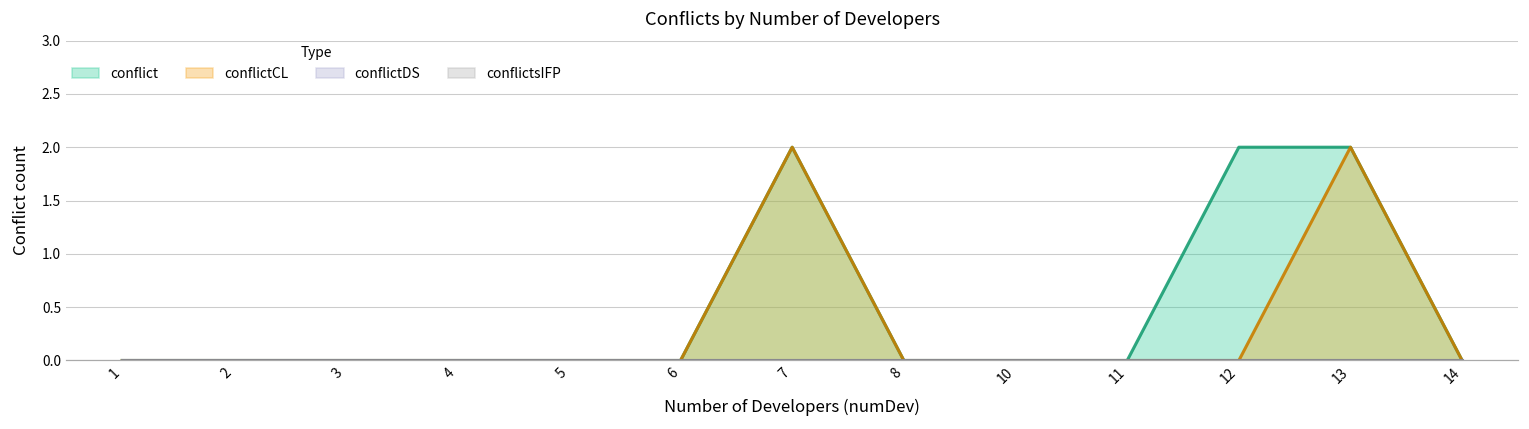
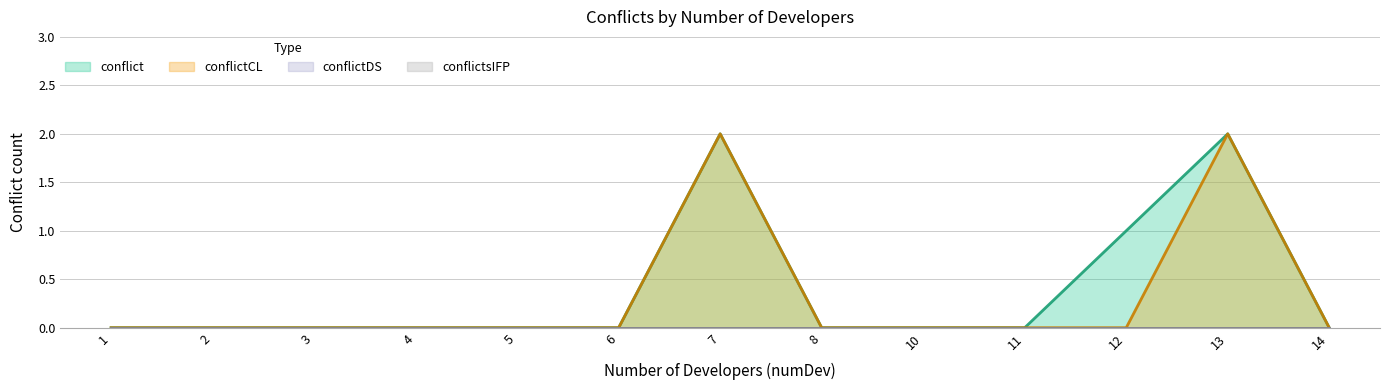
conflict, 12: 2 -> 1
